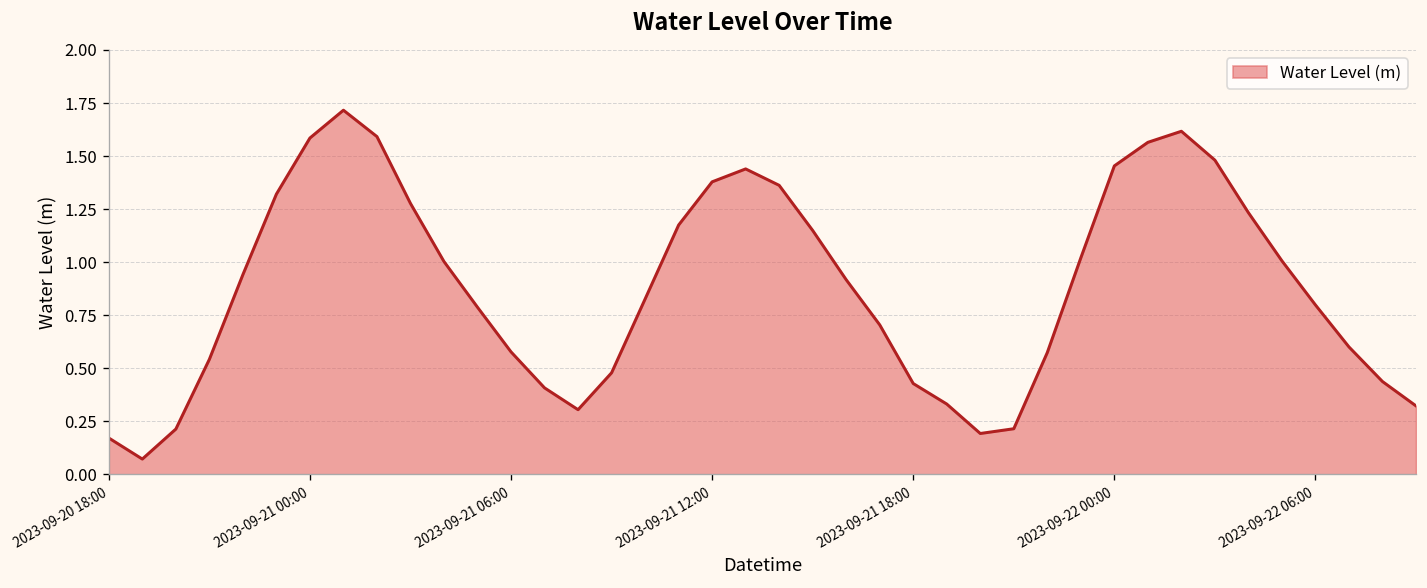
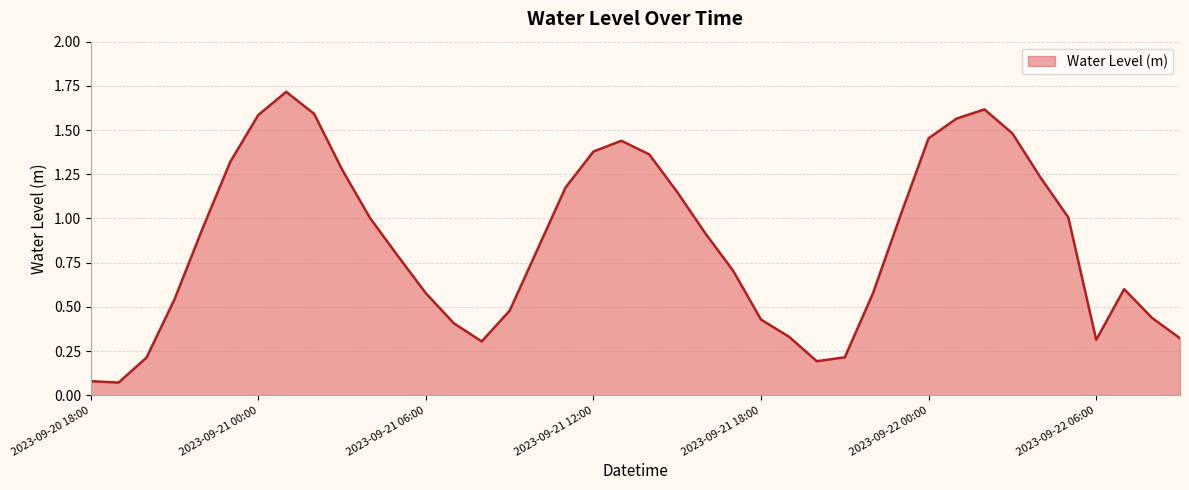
2023-09-20 18:00: 0.17 -> 0.08
2023-09-22 06:00: 0.80 -> 0.31
